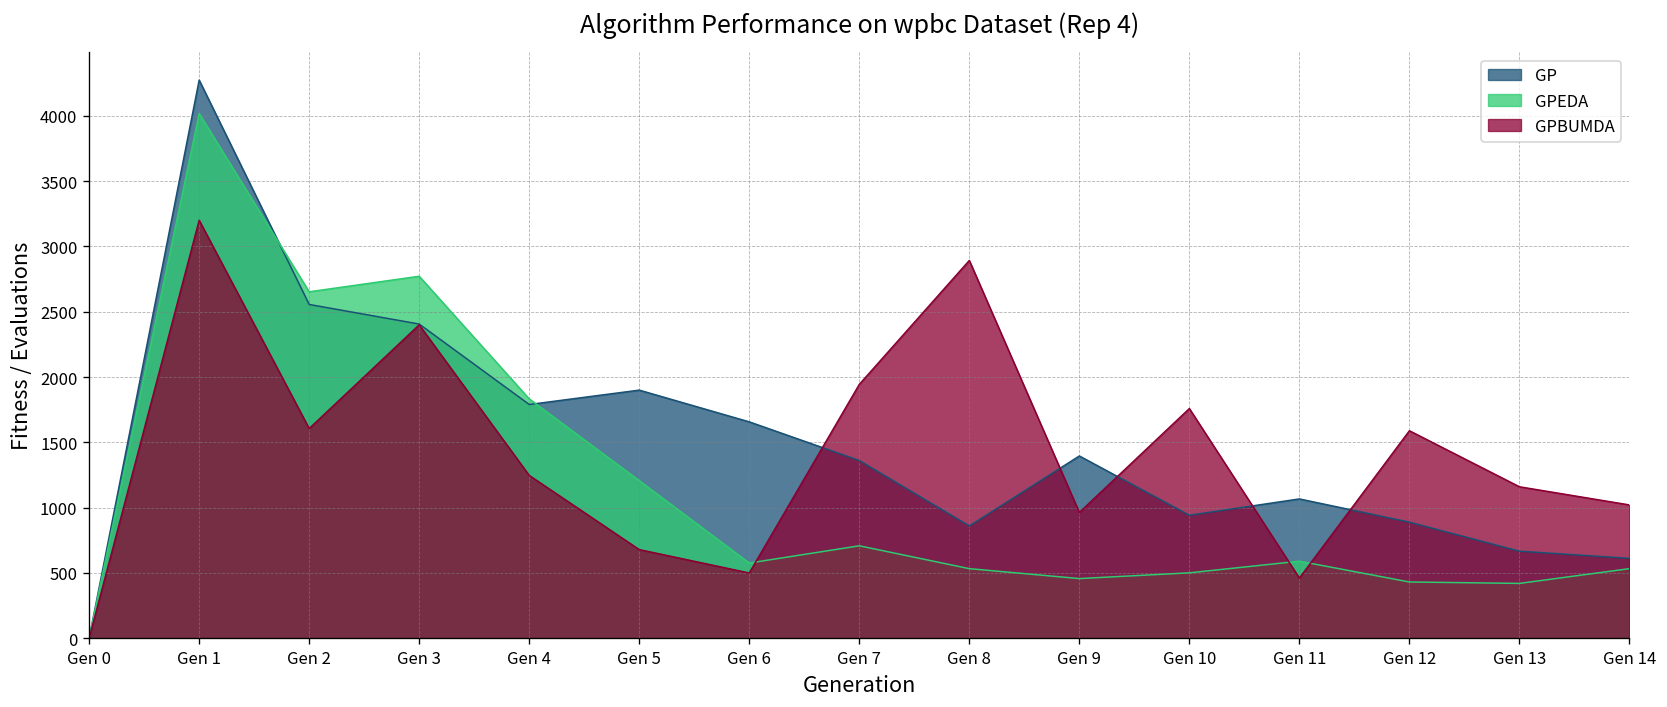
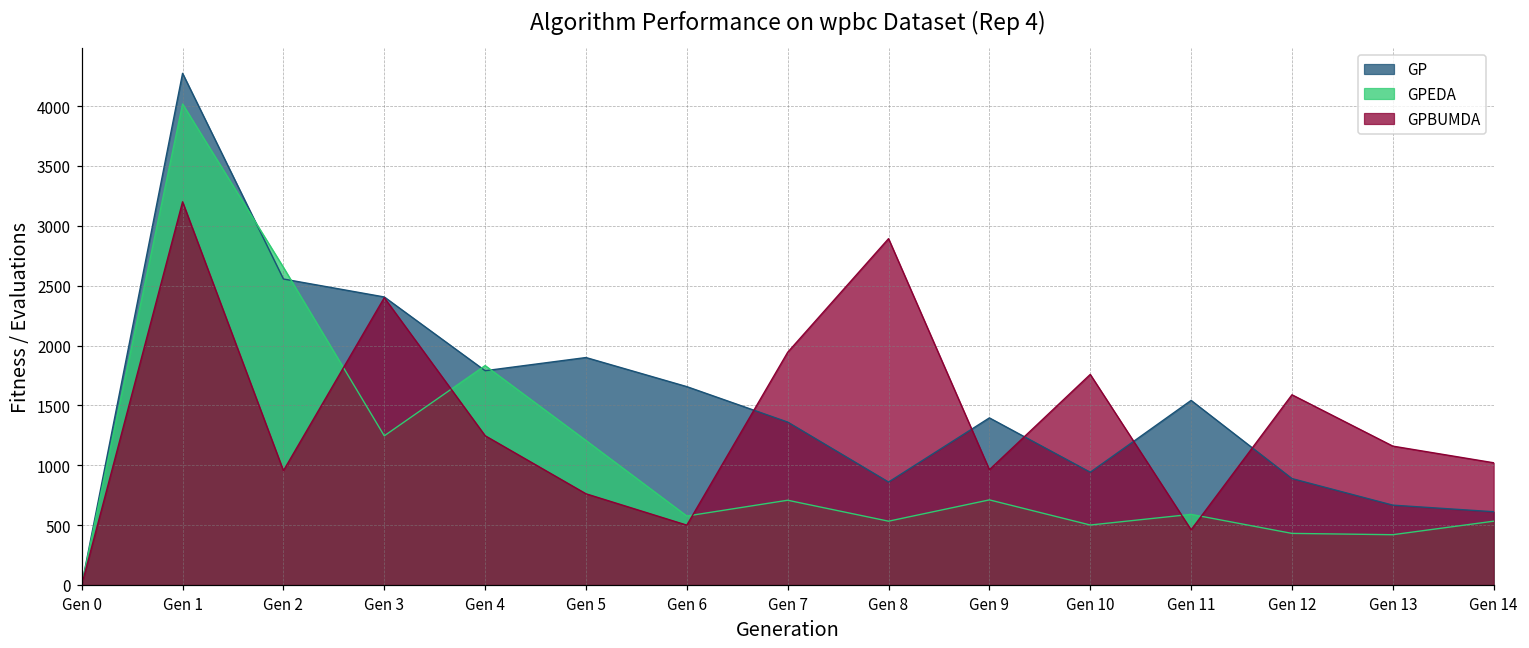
GPBUMDA, Gen 2: 1610 -> 960
GPEDA, Gen 3: 2770 -> 1250
GPBUMDA, Gen 5: 680 -> 760
GPEDA, Gen 9: 460 -> 710
GP, Gen 11: 1070 -> 1540
